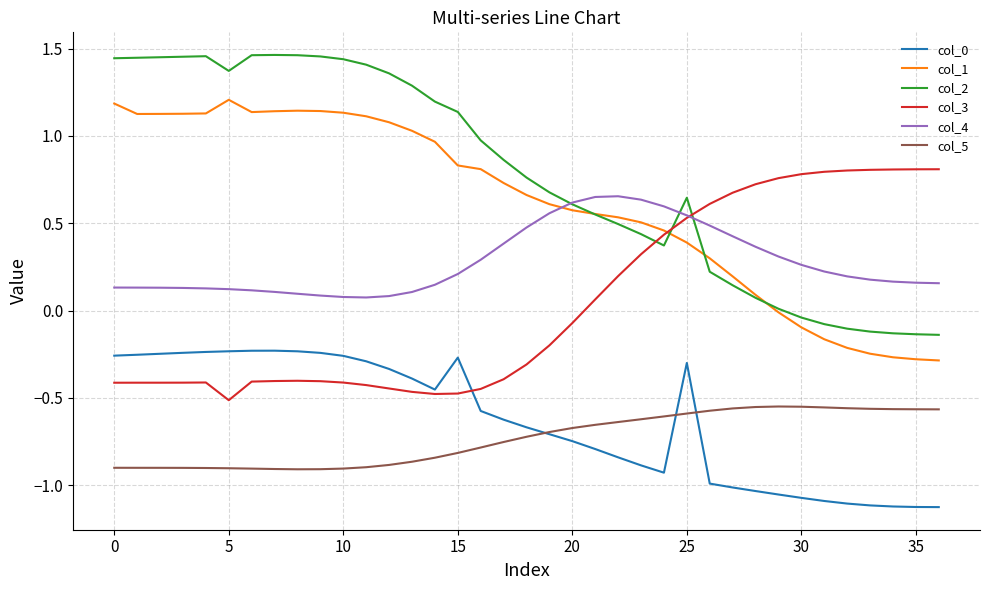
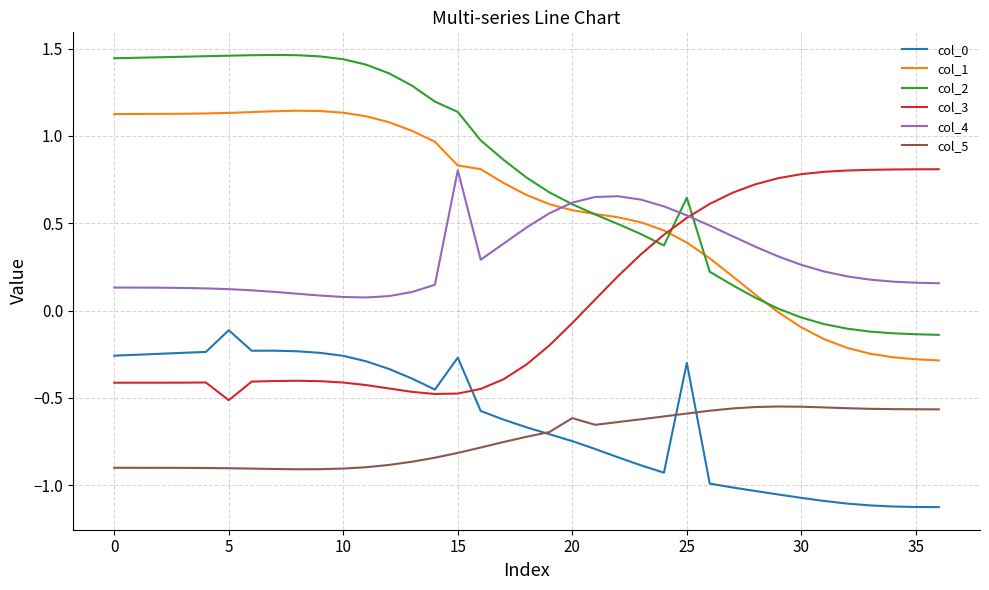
col_1, 0: 1.19 -> 1.13
col_0, 5: -0.23 -> -0.11
col_1, 5: 1.21 -> 1.13
col_2, 5: 1.37 -> 1.46
col_4, 15: 0.21 -> 0.80
col_5, 20: -0.67 -> -0.62
